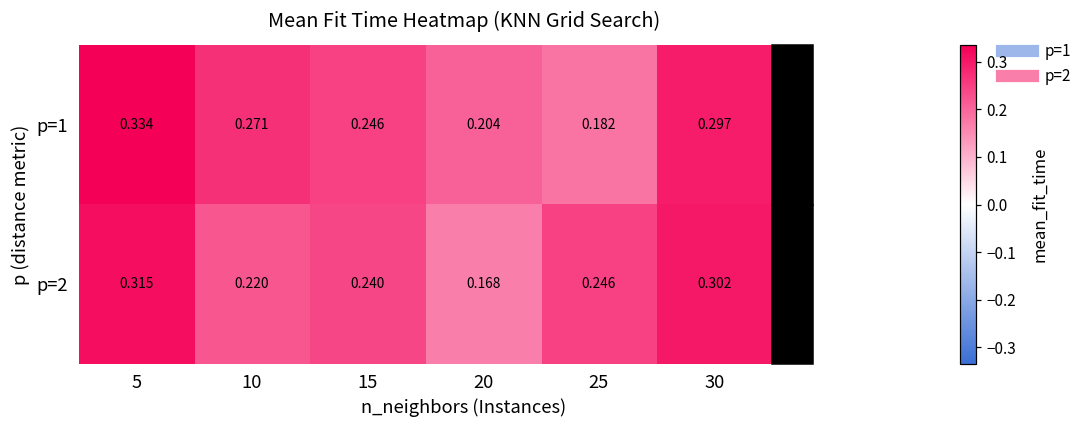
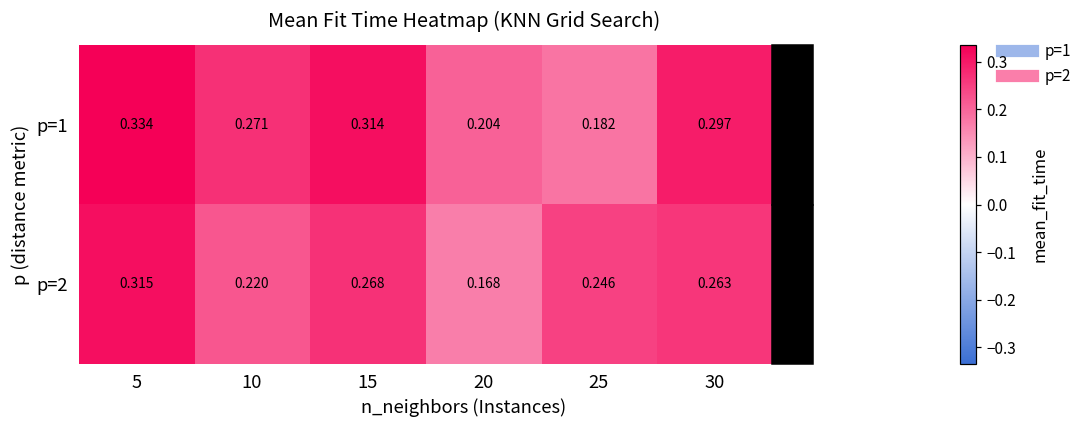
p=1, 15: 0.246 -> 0.314
p=2, 15: 0.240 -> 0.268
p=2, 30: 0.302 -> 0.263
